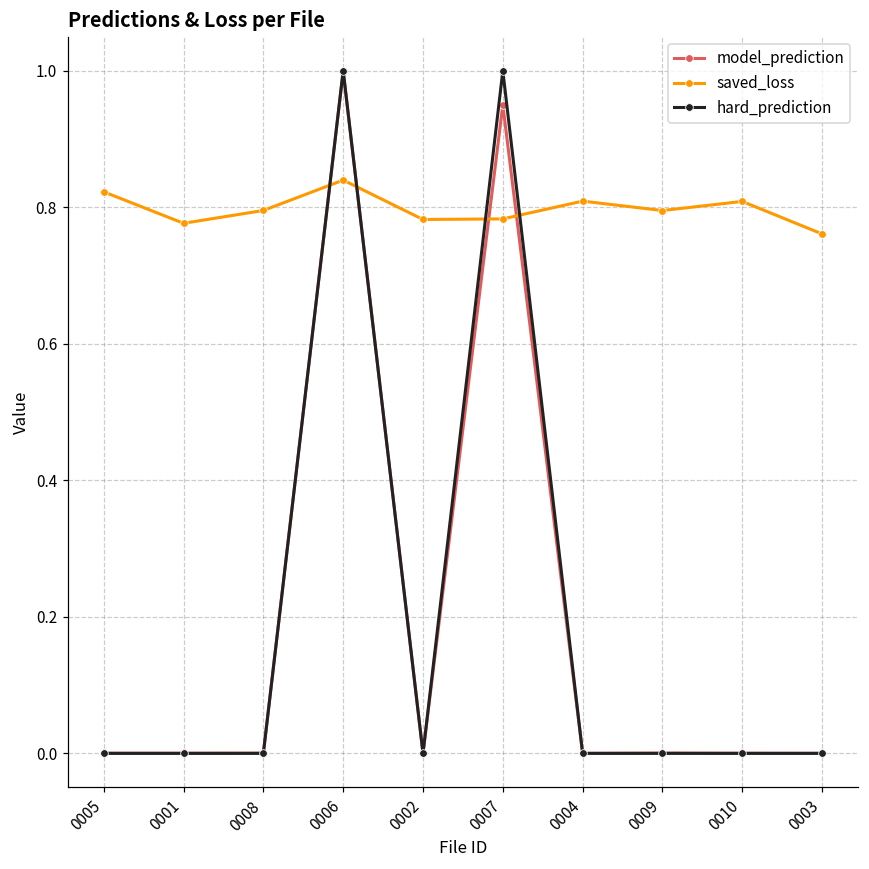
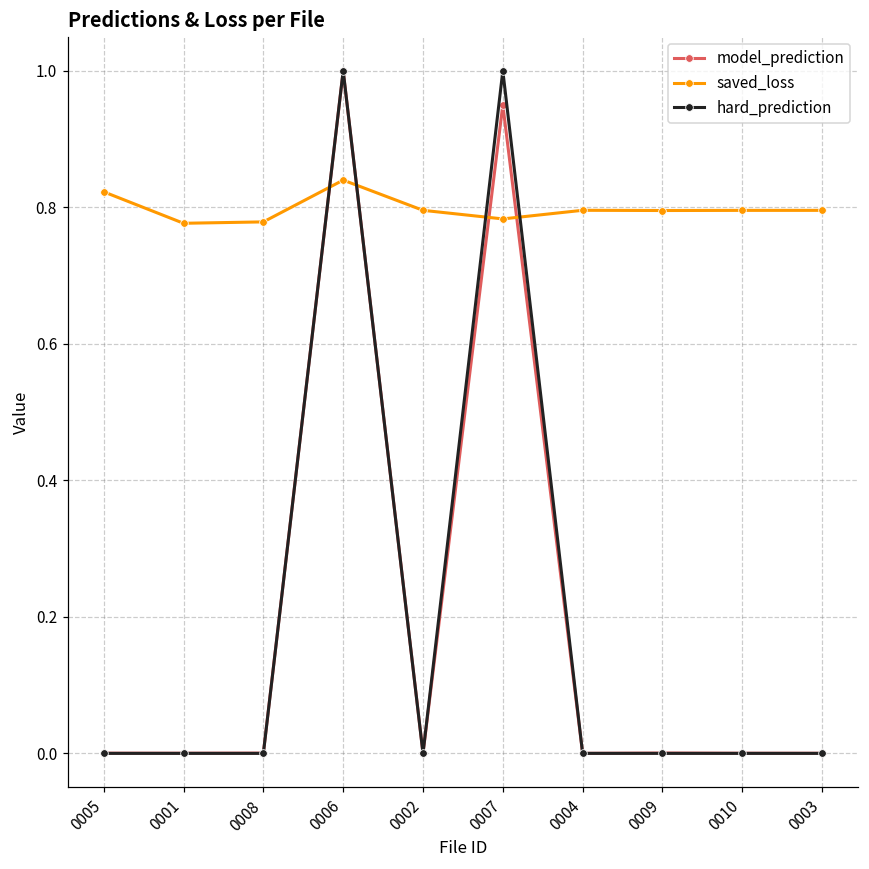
saved_loss, 0008: 0.80 -> 0.78
saved_loss, 0002: 0.78 -> 0.80
saved_loss, 0004: 0.81 -> 0.80
saved_loss, 0010: 0.81 -> 0.80
saved_loss, 0003: 0.76 -> 0.80
